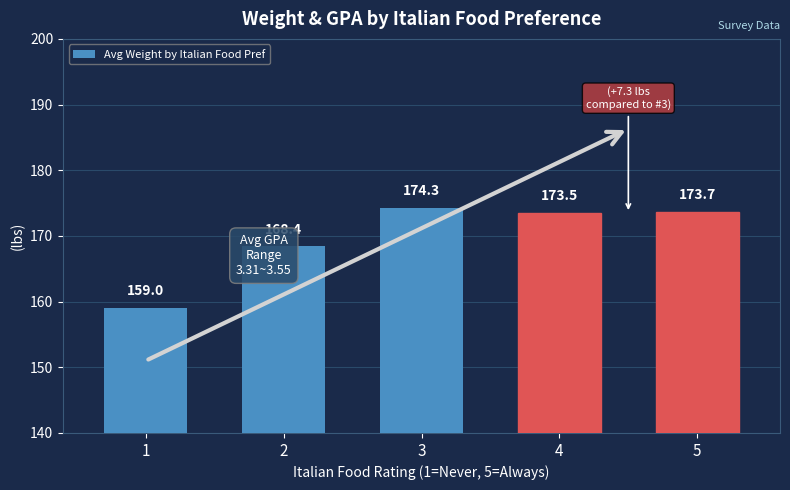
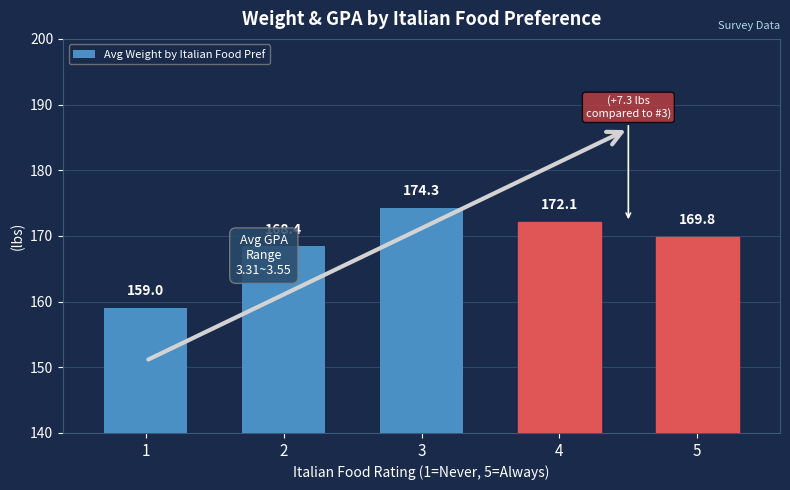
4: 173.5 -> 172.1
5: 173.7 -> 169.8
